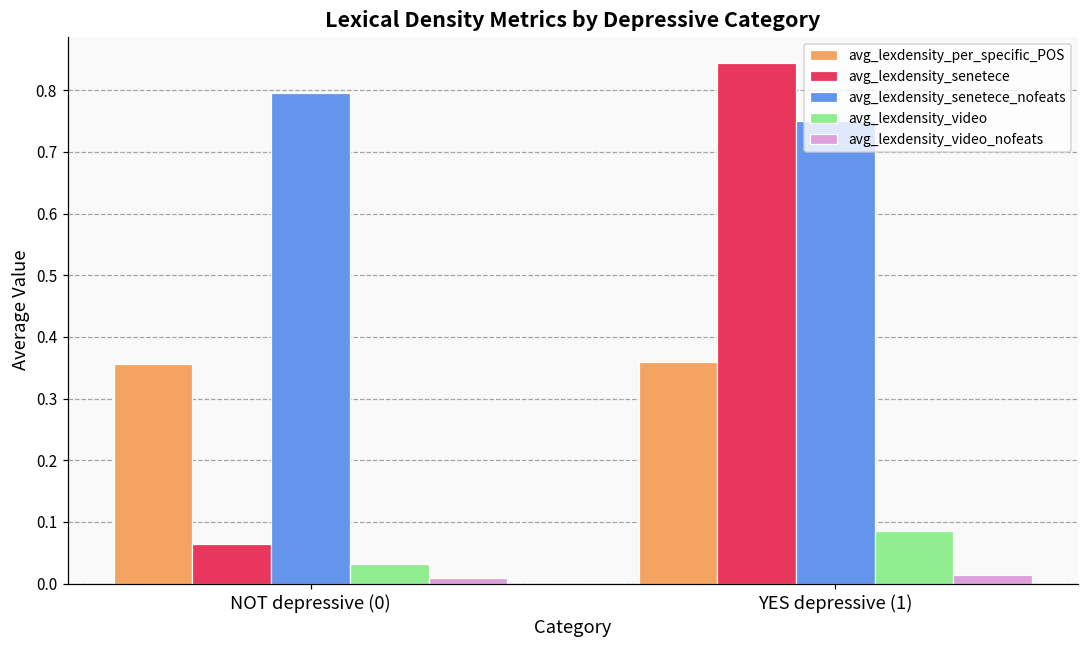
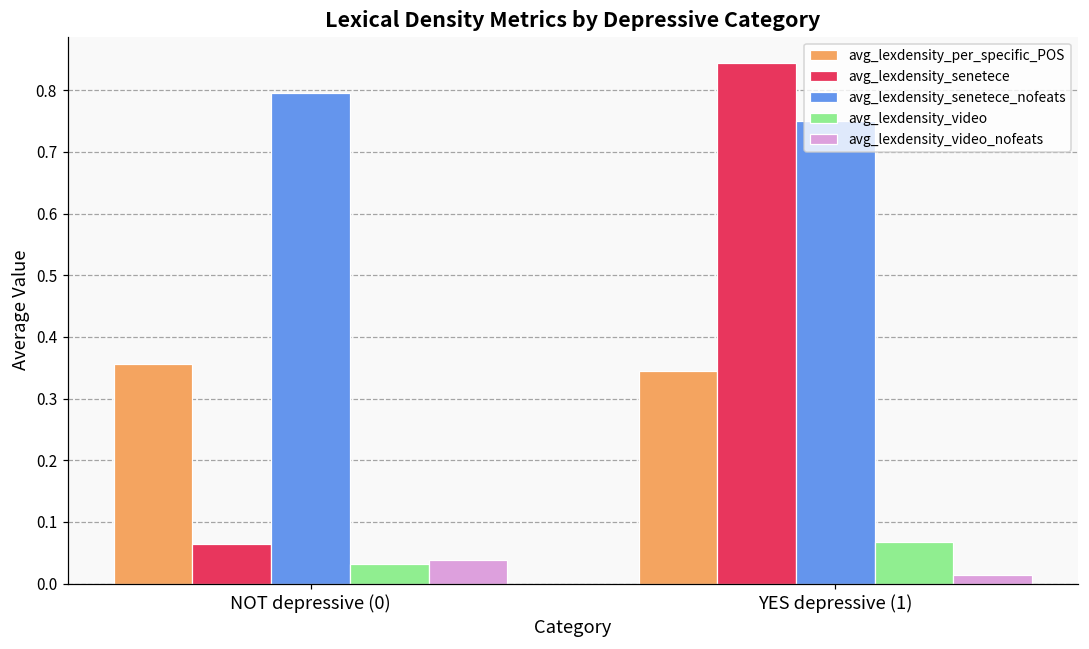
avg_lexdensity_video_nofeats, NOT depressive (0): 0.01 -> 0.04
avg_lexdensity_per_specific_POS, YES depressive (1): 0.36 -> 0.34
avg_lexdensity_video, YES depressive (1): 0.08 -> 0.07
